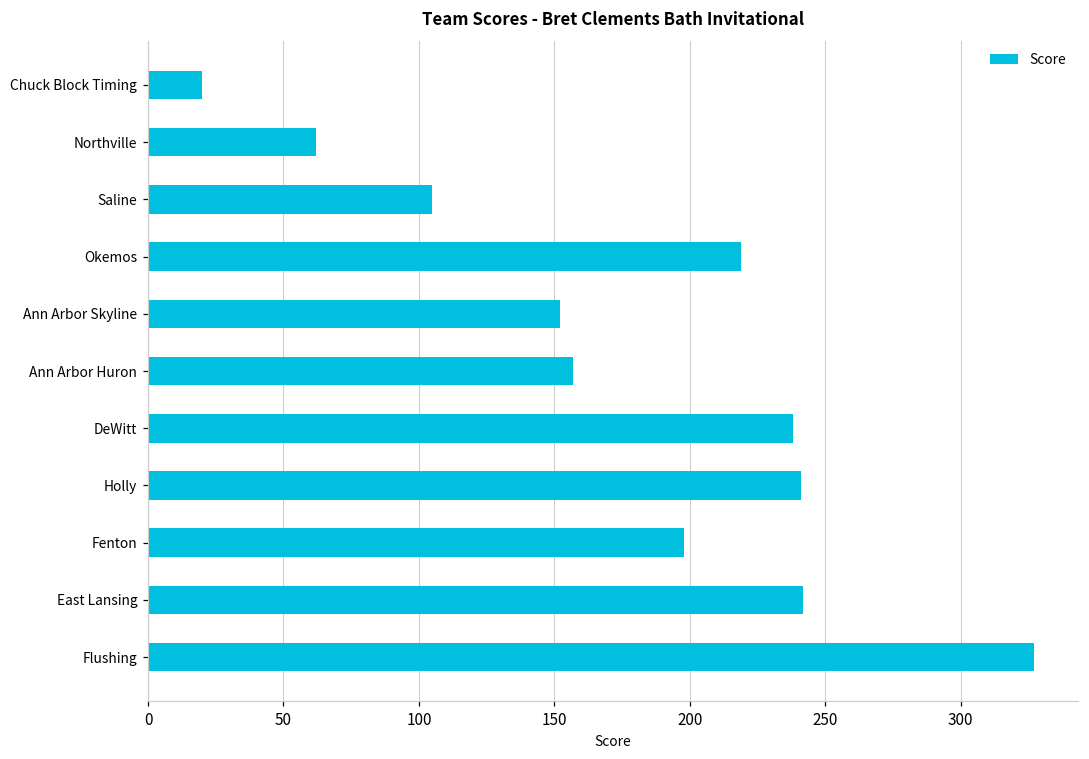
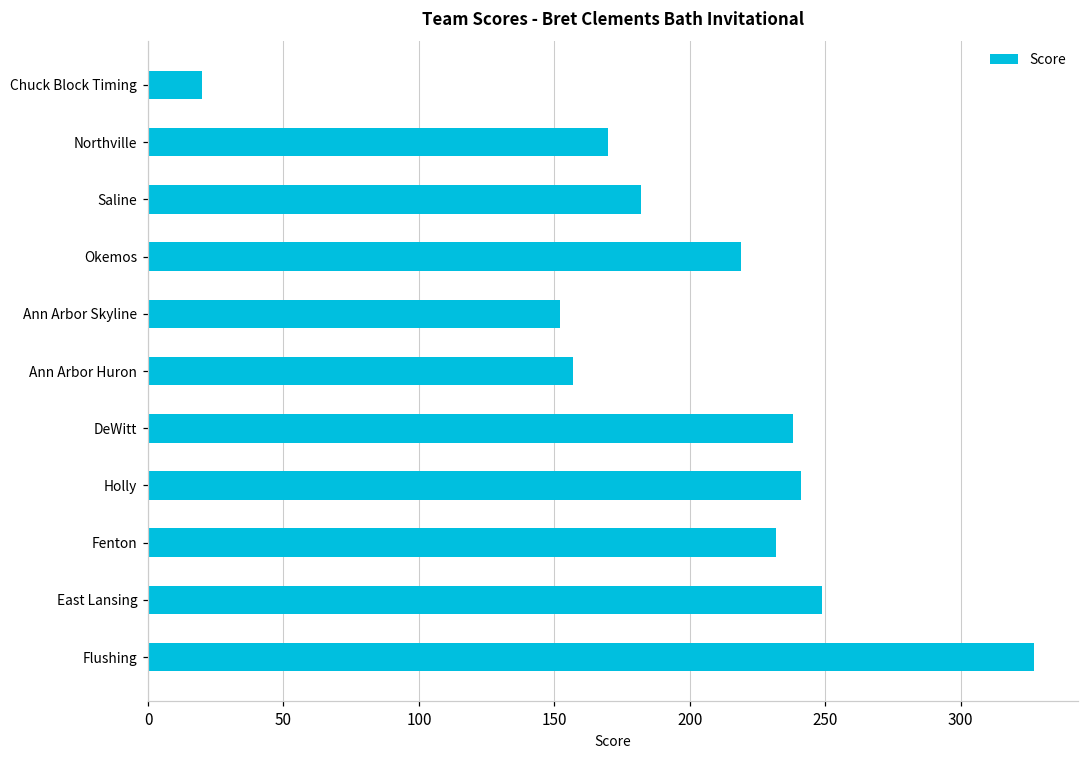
Northville: 62 -> 170
Saline: 105 -> 182
Fenton: 198 -> 232
East Lansing: 242 -> 249
